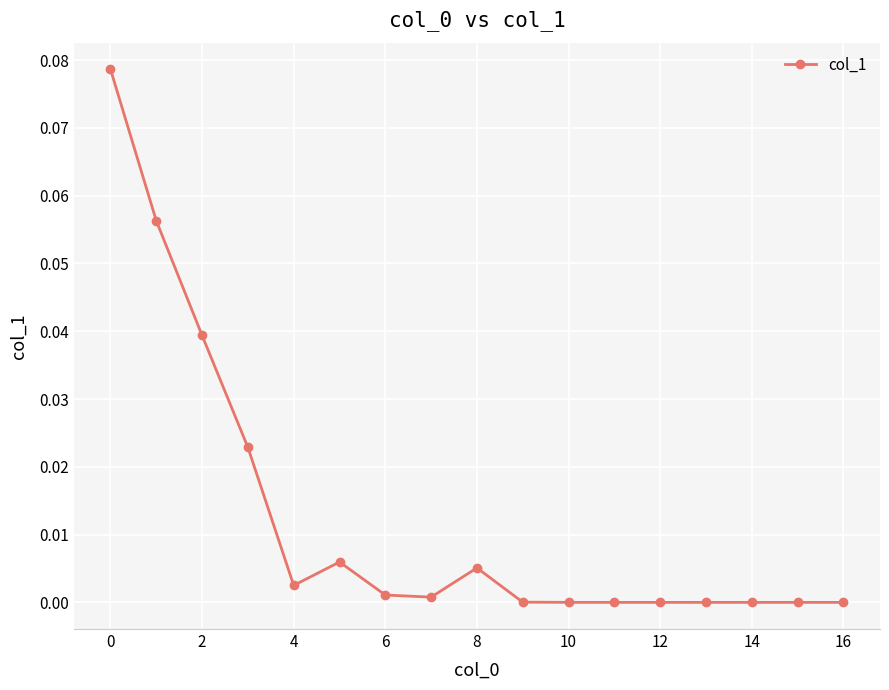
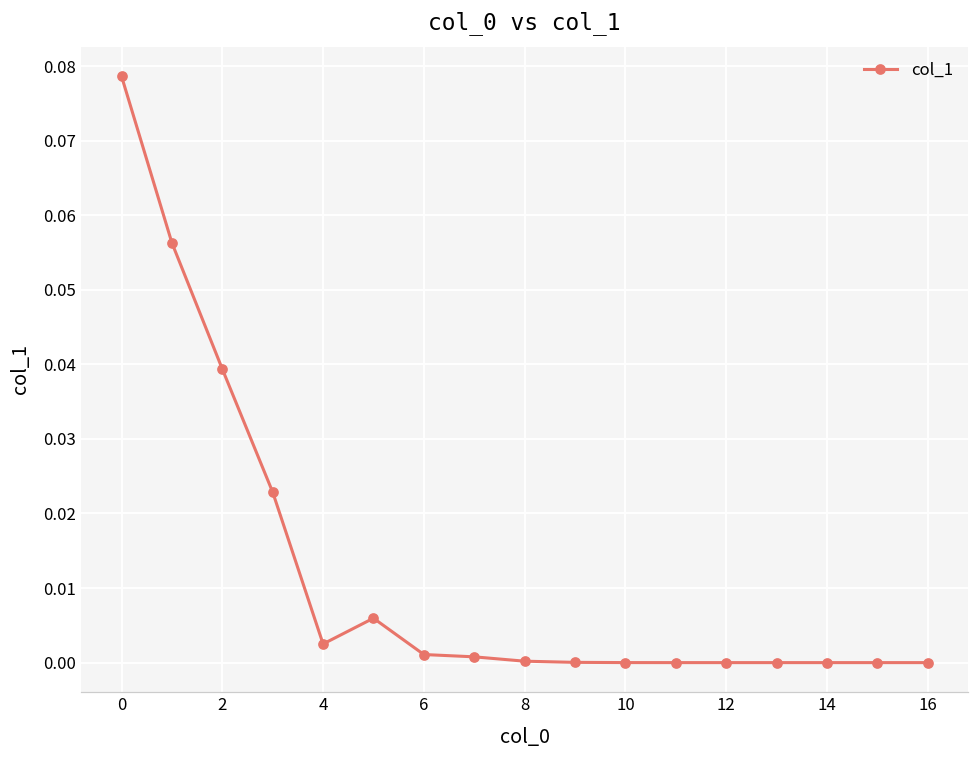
8: 0.005 -> 0.000
